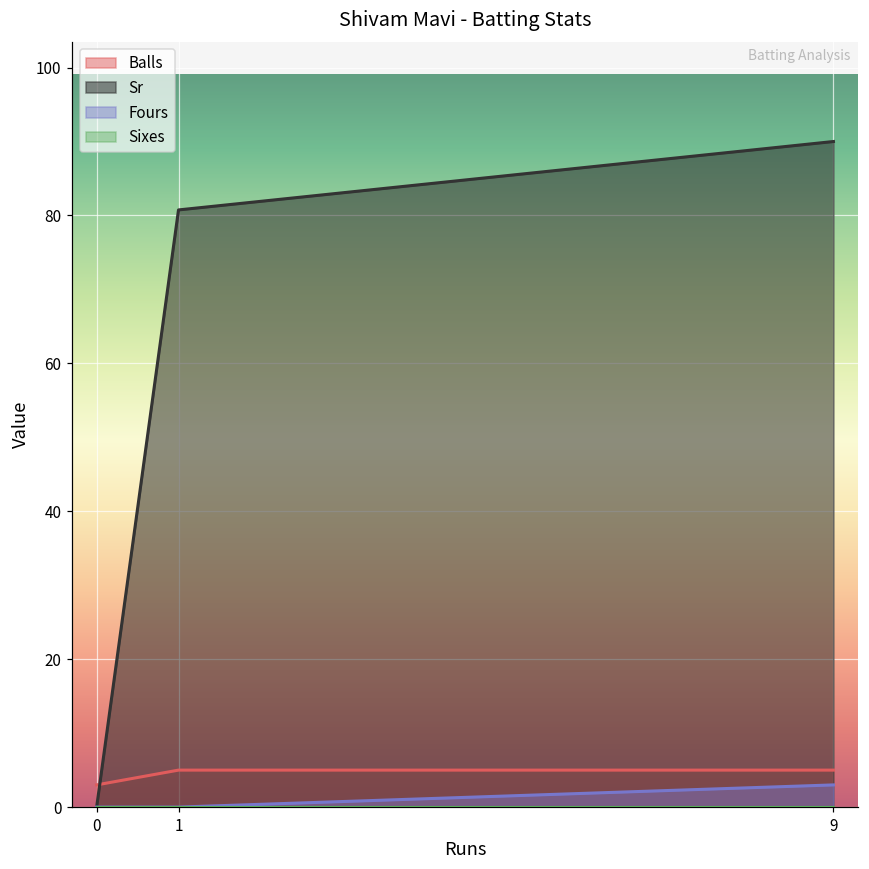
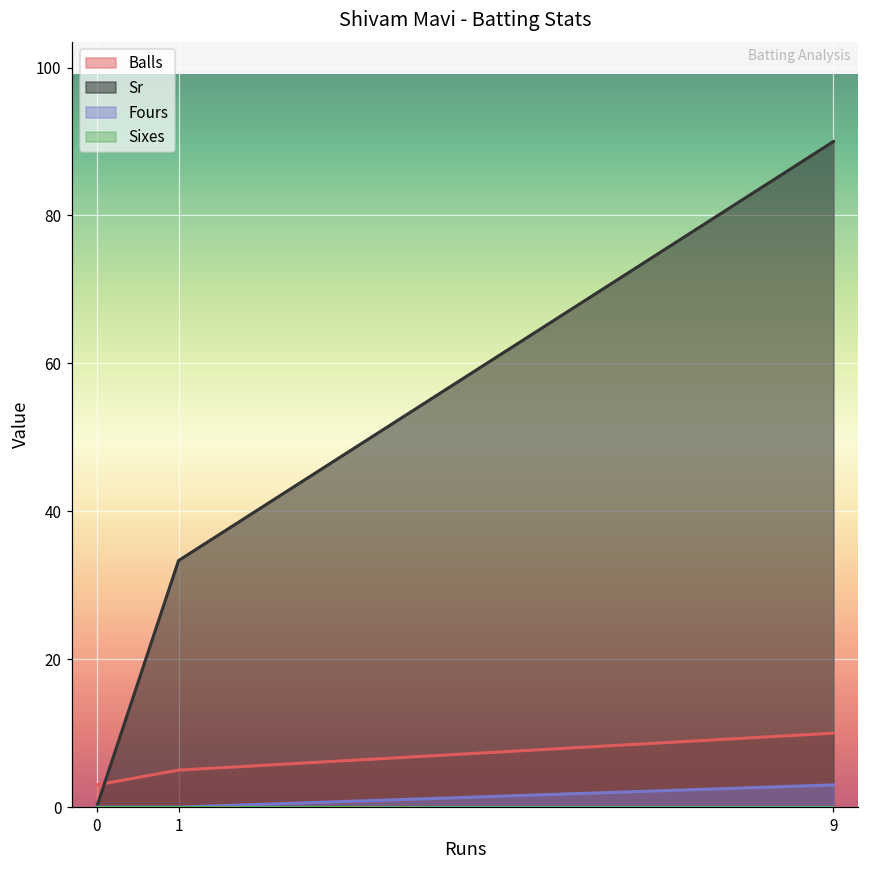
Sr, 1: 81 -> 33
Balls, 9: 5 -> 10
